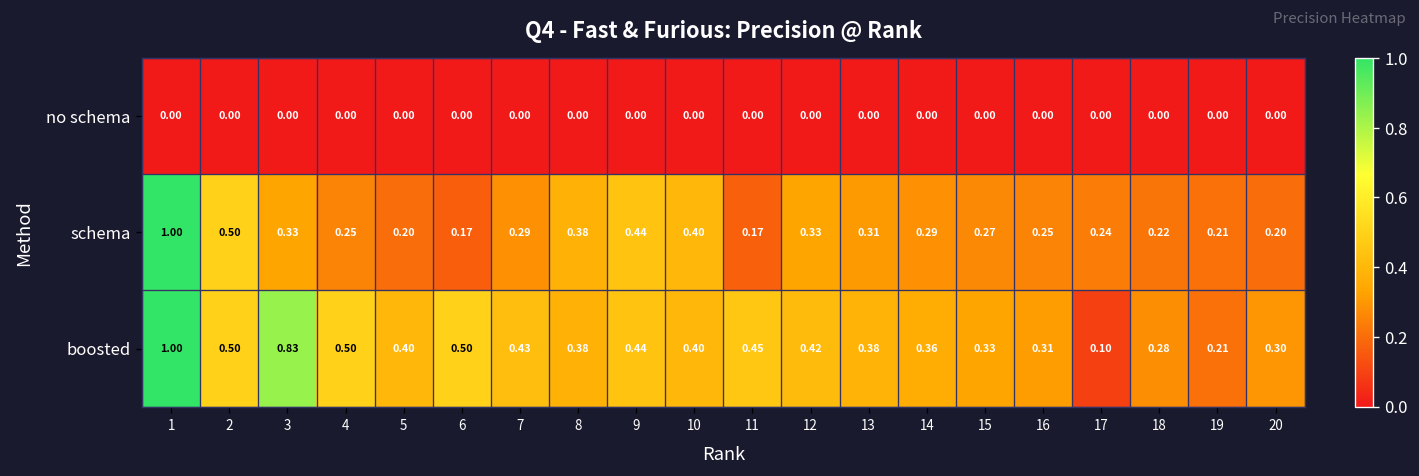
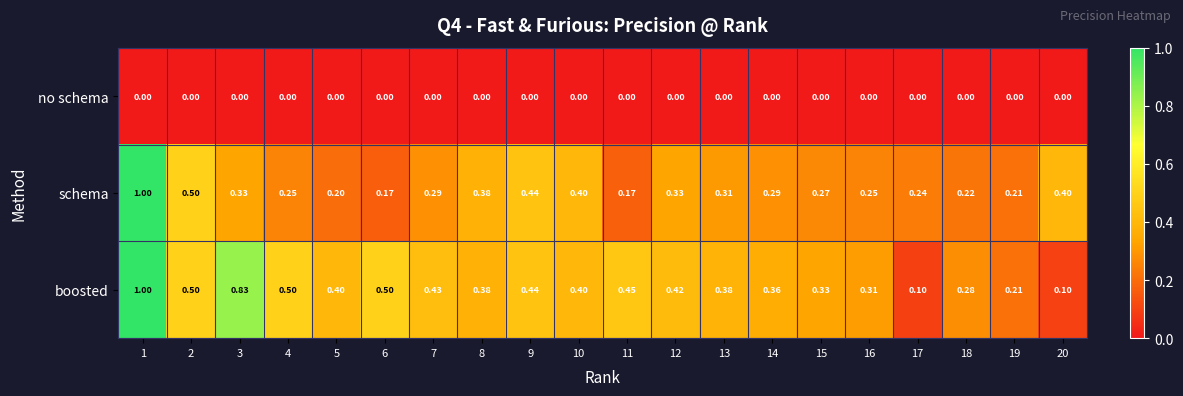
schema, 20: 0.20 -> 0.40
boosted, 20: 0.30 -> 0.10
